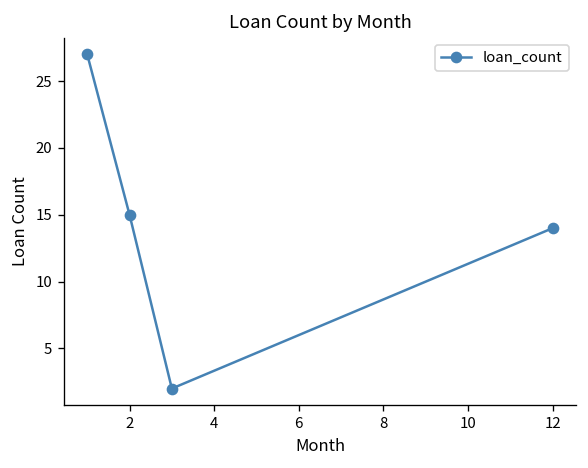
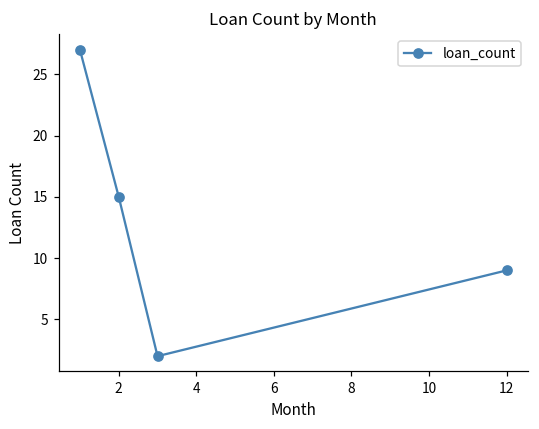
12: 14 -> 9
